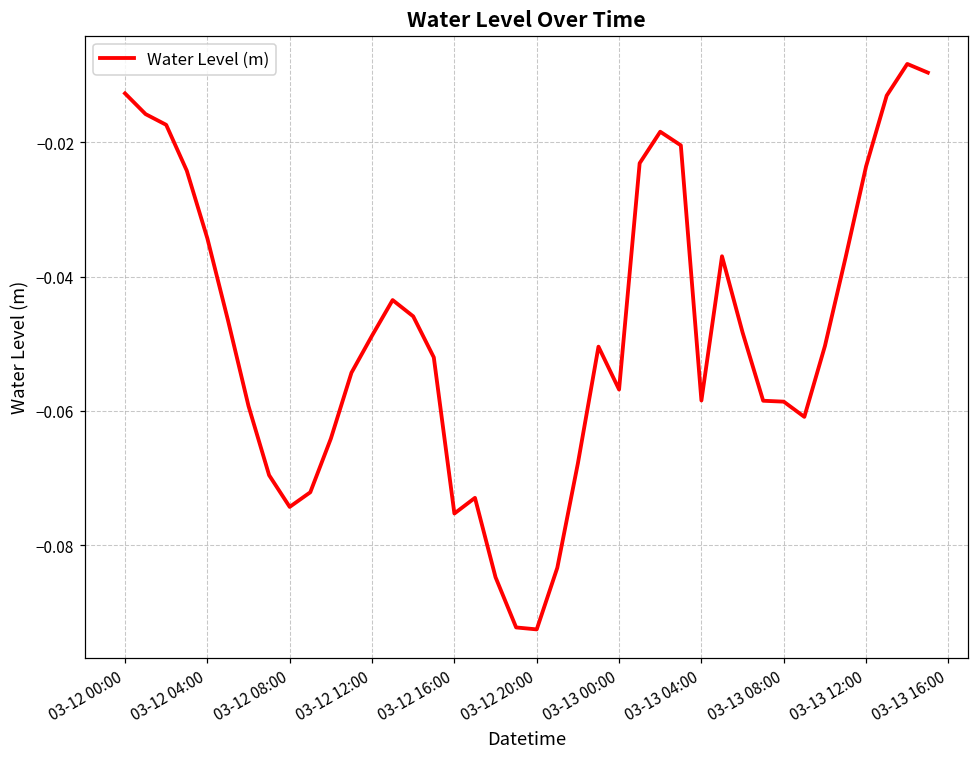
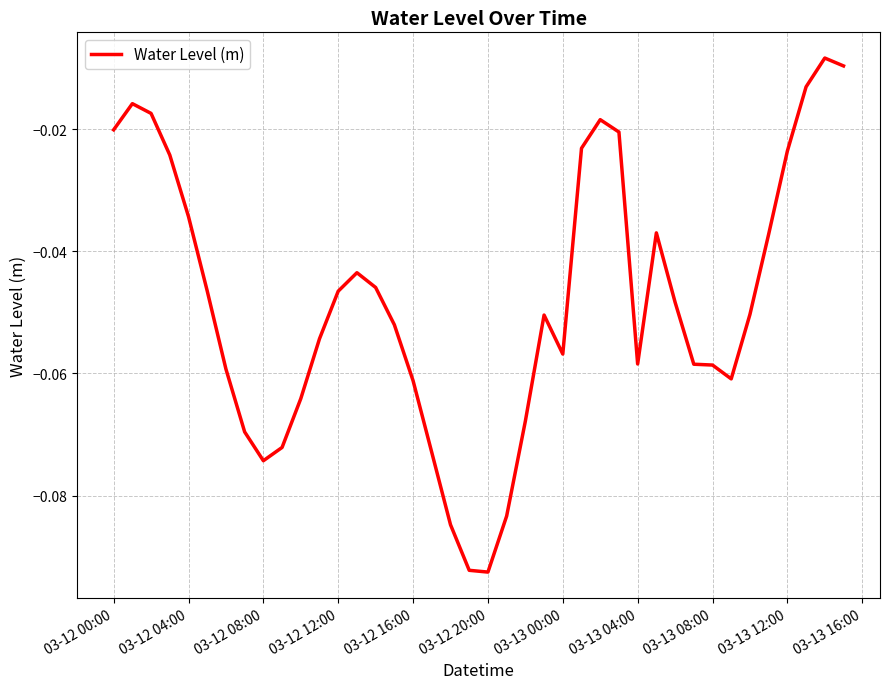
03-12 00:00: -0.013 -> -0.020
03-12 12:00: -0.049 -> -0.047
03-12 16:00: -0.075 -> -0.061
